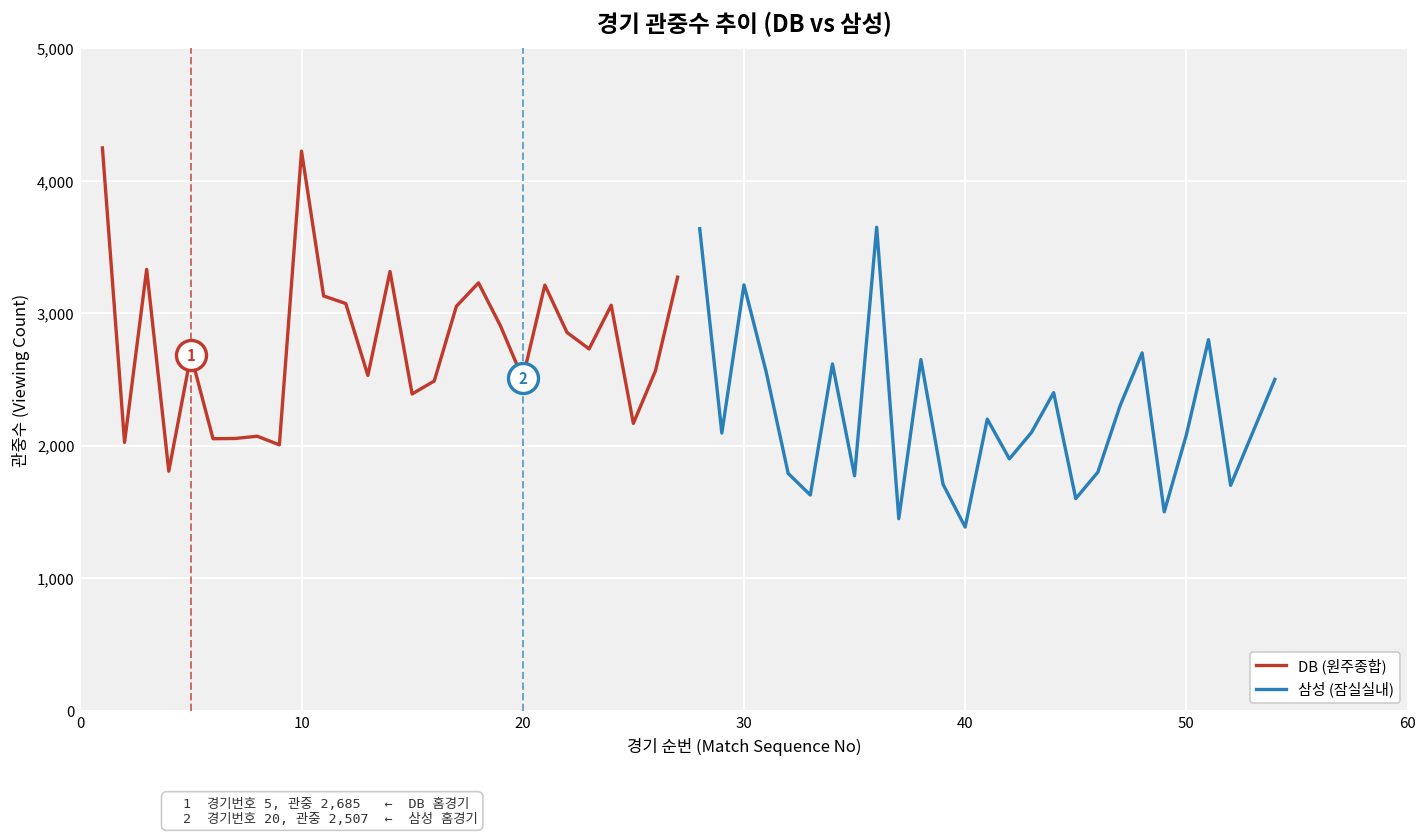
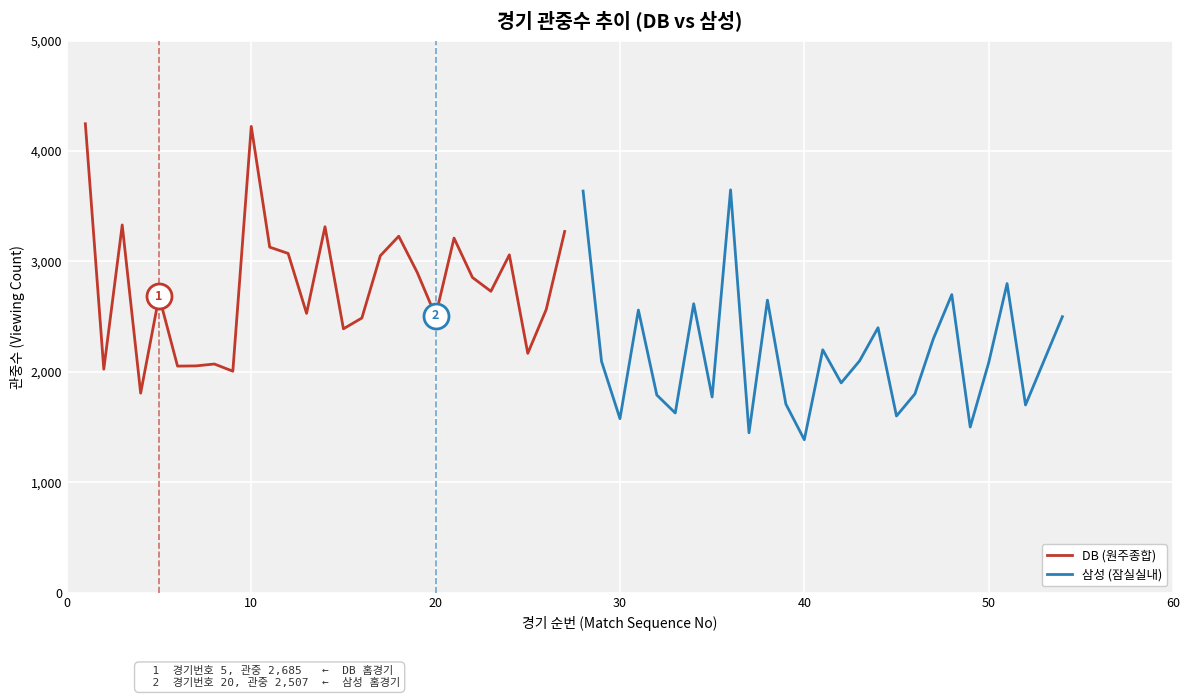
삼성 (잠실실내), 30: 3,210 -> 1,580
